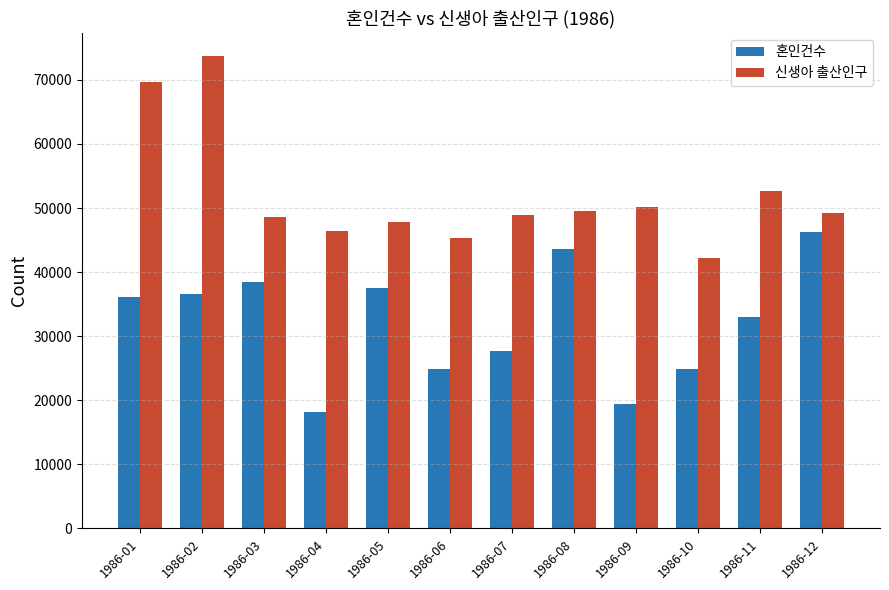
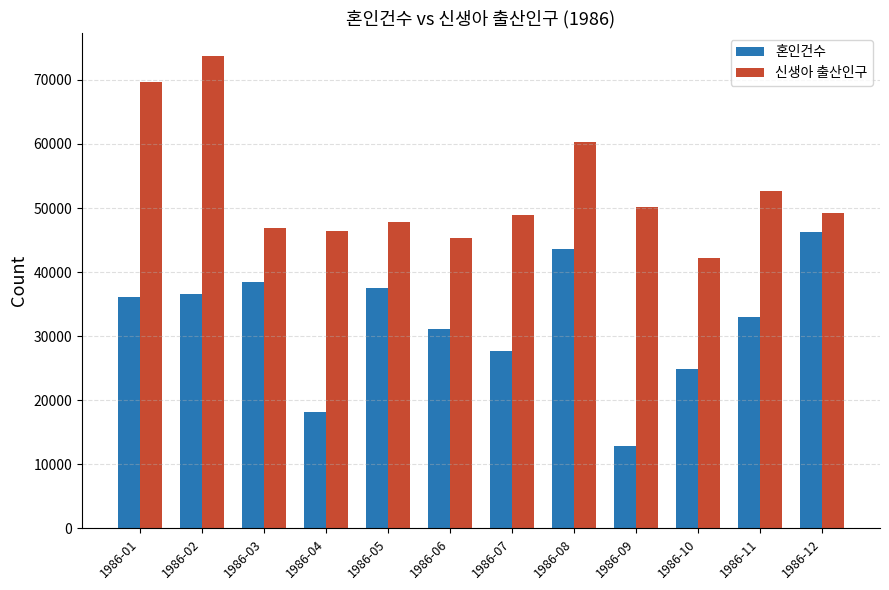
신생아 출산인구, 1986-03: 49000 -> 47000
혼인건수, 1986-06: 25000 -> 31000
신생아 출산인구, 1986-08: 50000 -> 60000
혼인건수, 1986-09: 19000 -> 13000
